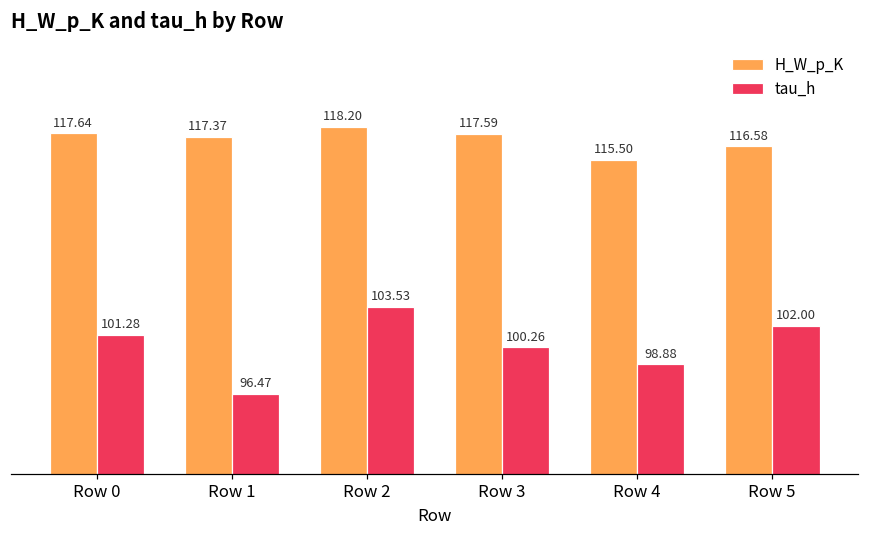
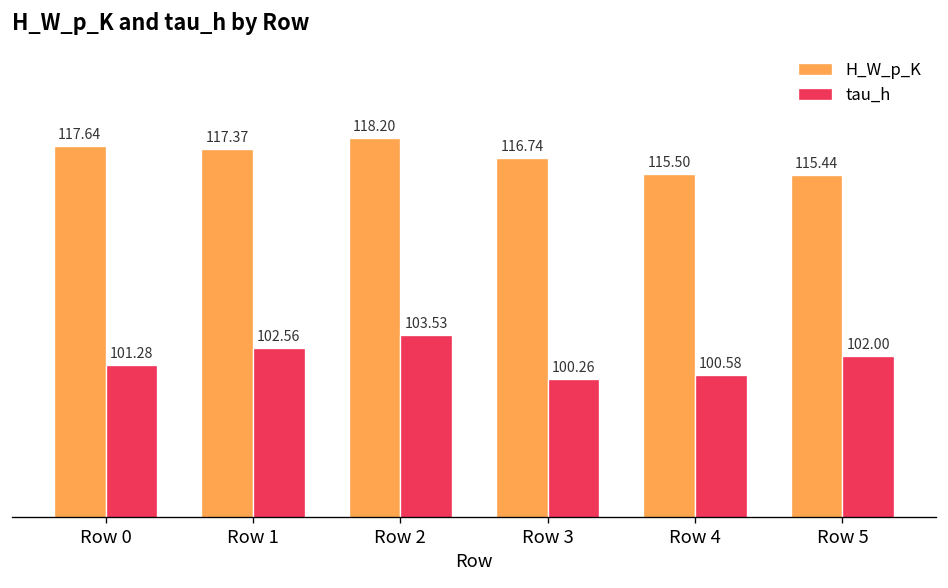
tau_h, Row 1: 96.47 -> 102.56
H_W_p_K, Row 3: 117.59 -> 116.74
tau_h, Row 4: 98.88 -> 100.58
H_W_p_K, Row 5: 116.58 -> 115.44
